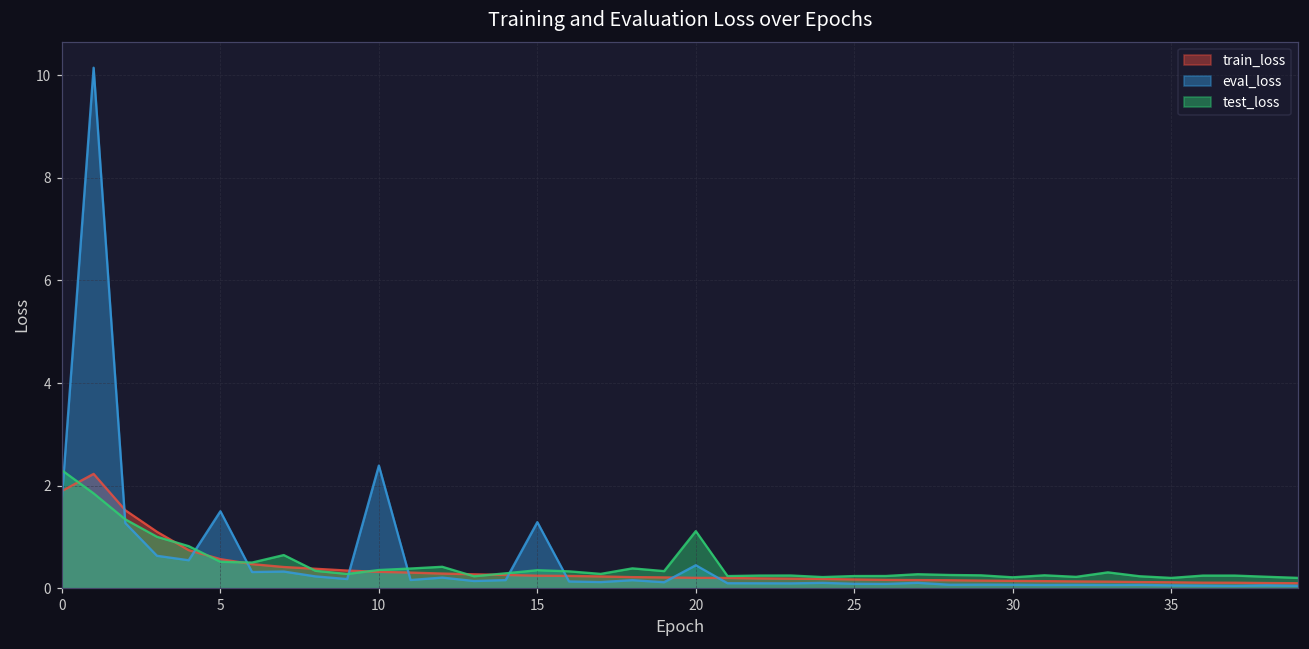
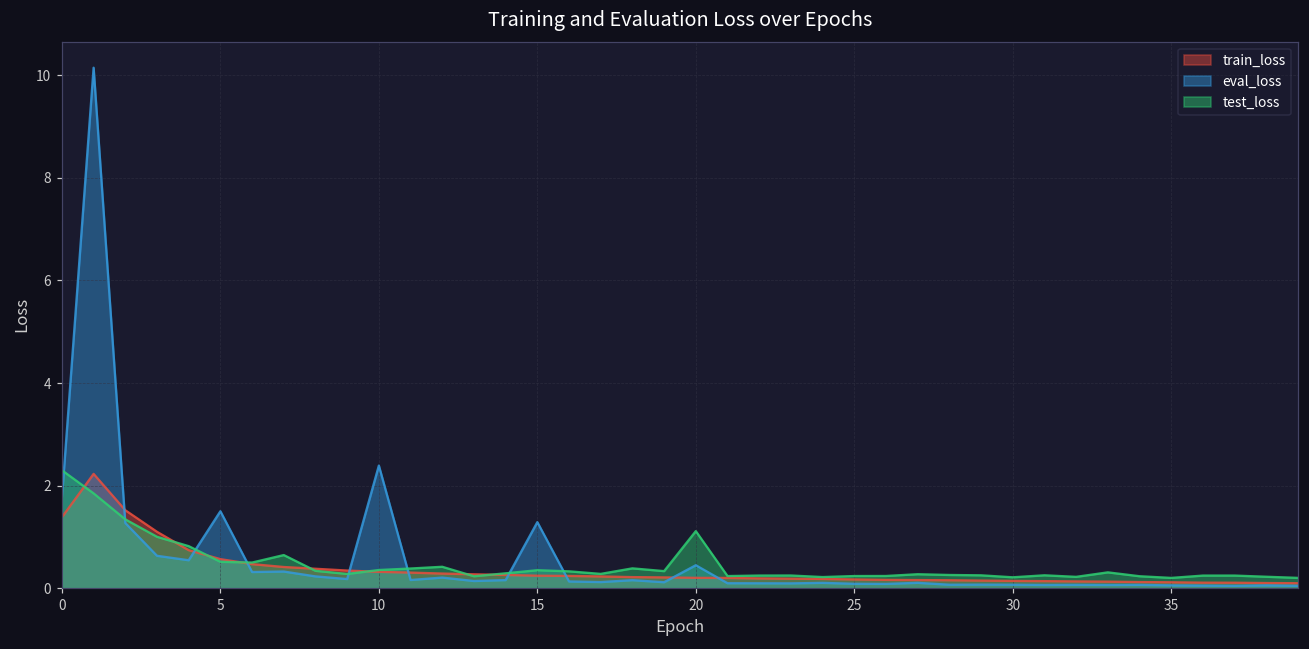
train_loss, 0: 1.9 -> 1.4
